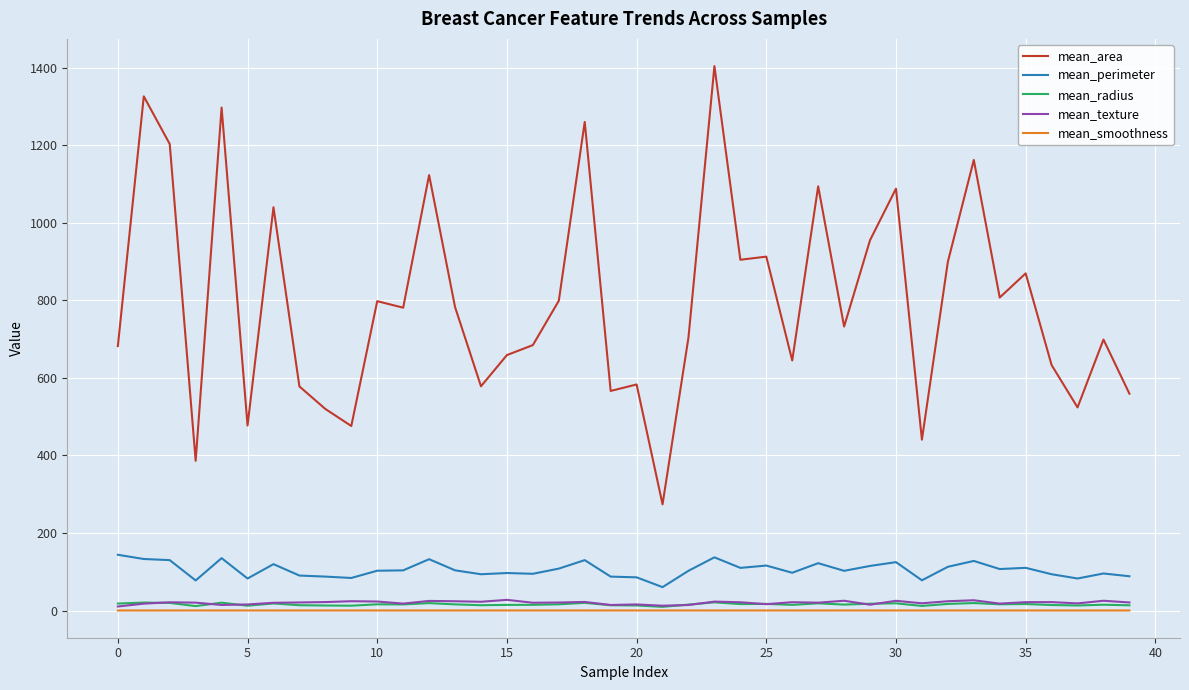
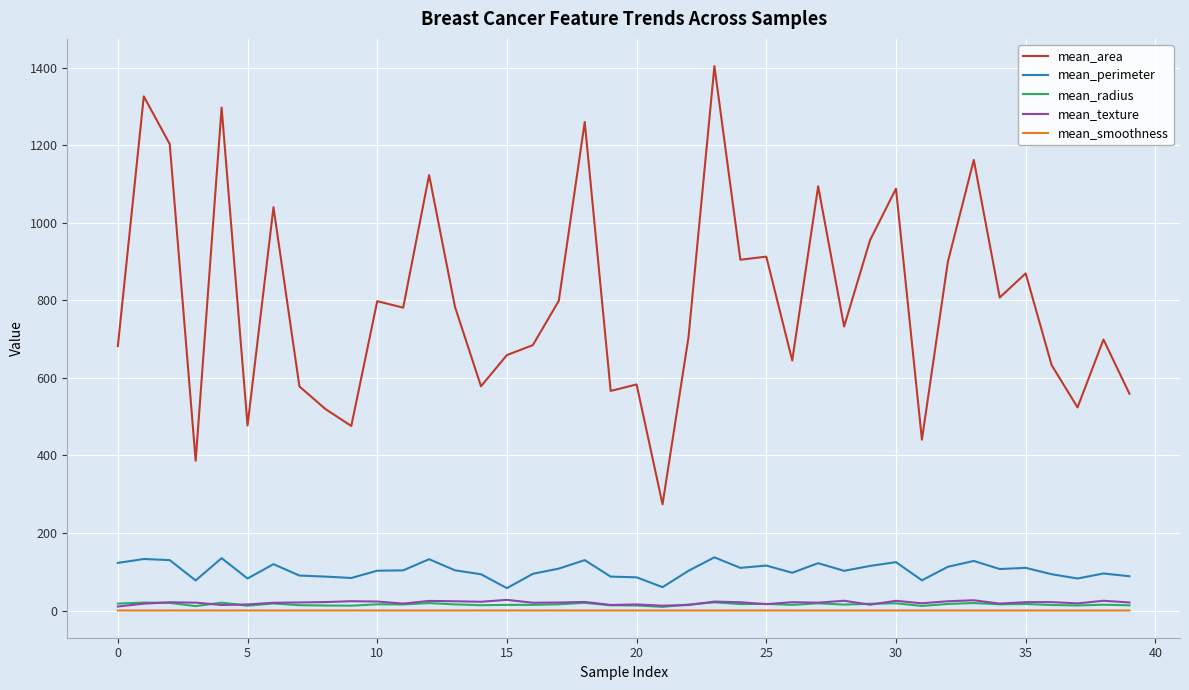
mean_perimeter, 0: 140 -> 120
mean_perimeter, 15: 100 -> 60
